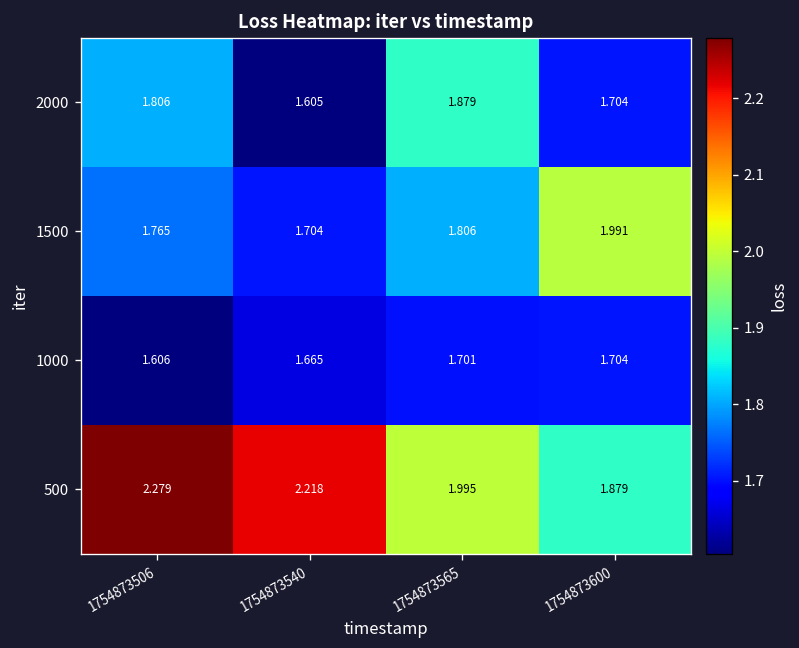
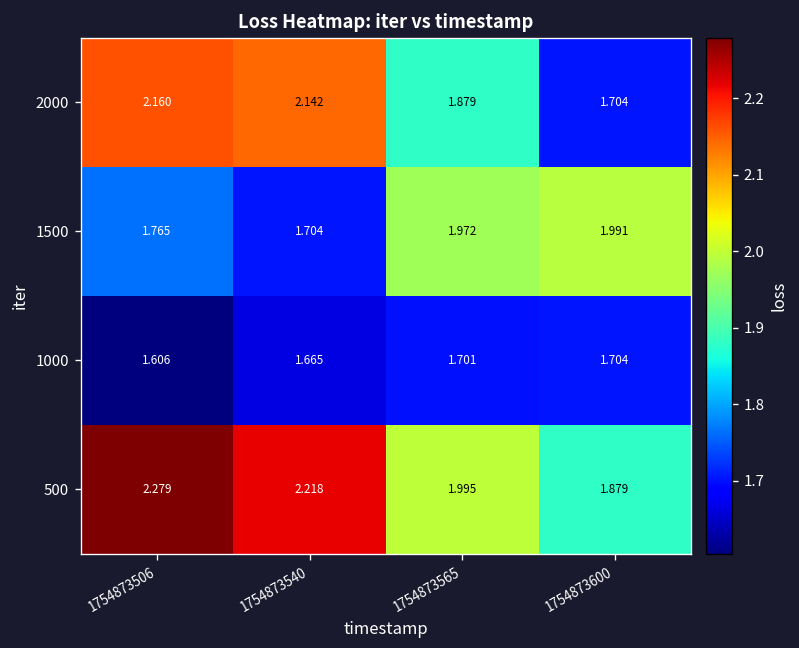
2000, 1754873506: 1.806 -> 2.160
2000, 1754873540: 1.605 -> 2.142
1500, 1754873565: 1.806 -> 1.972
